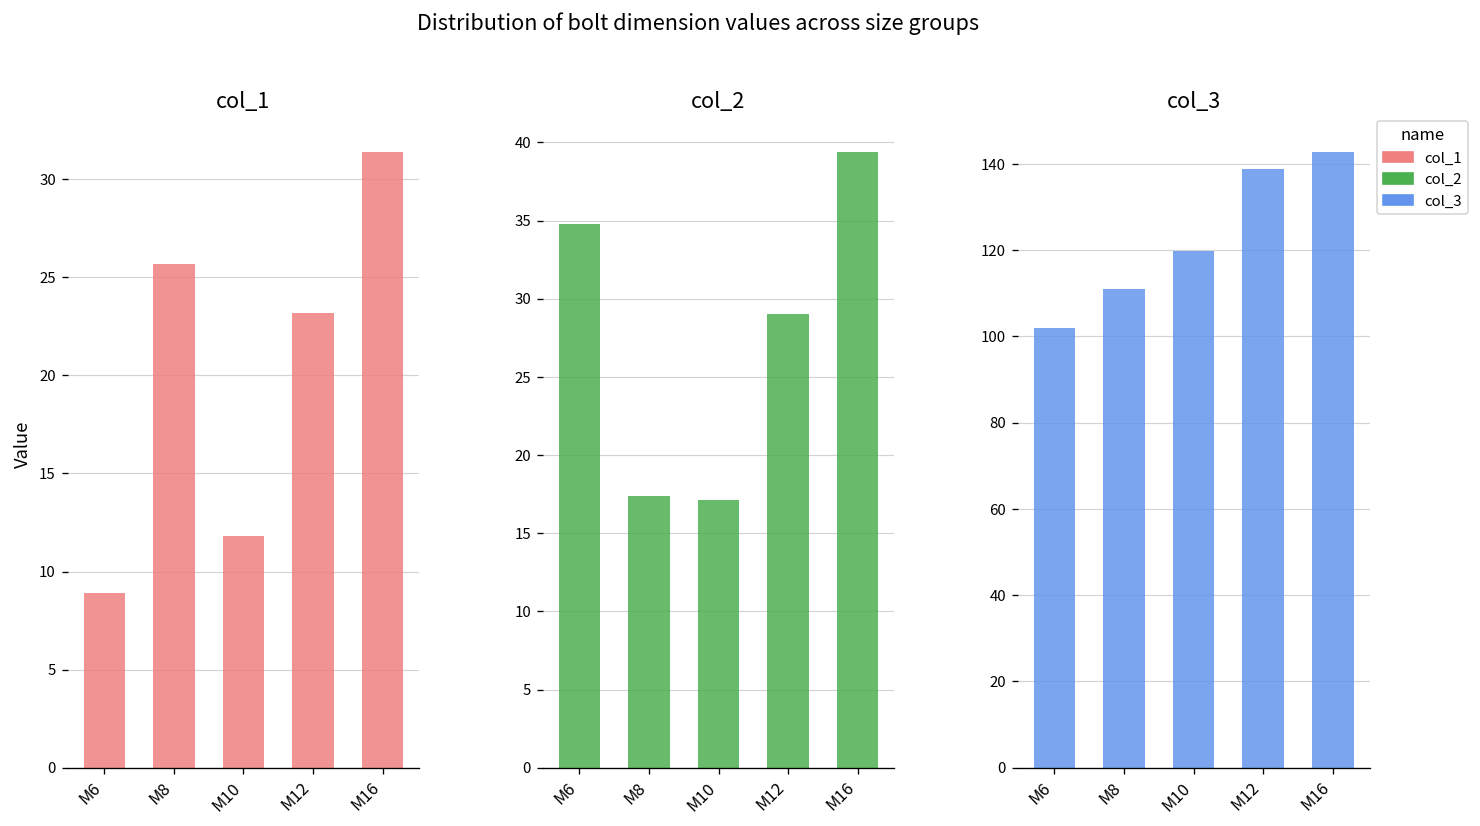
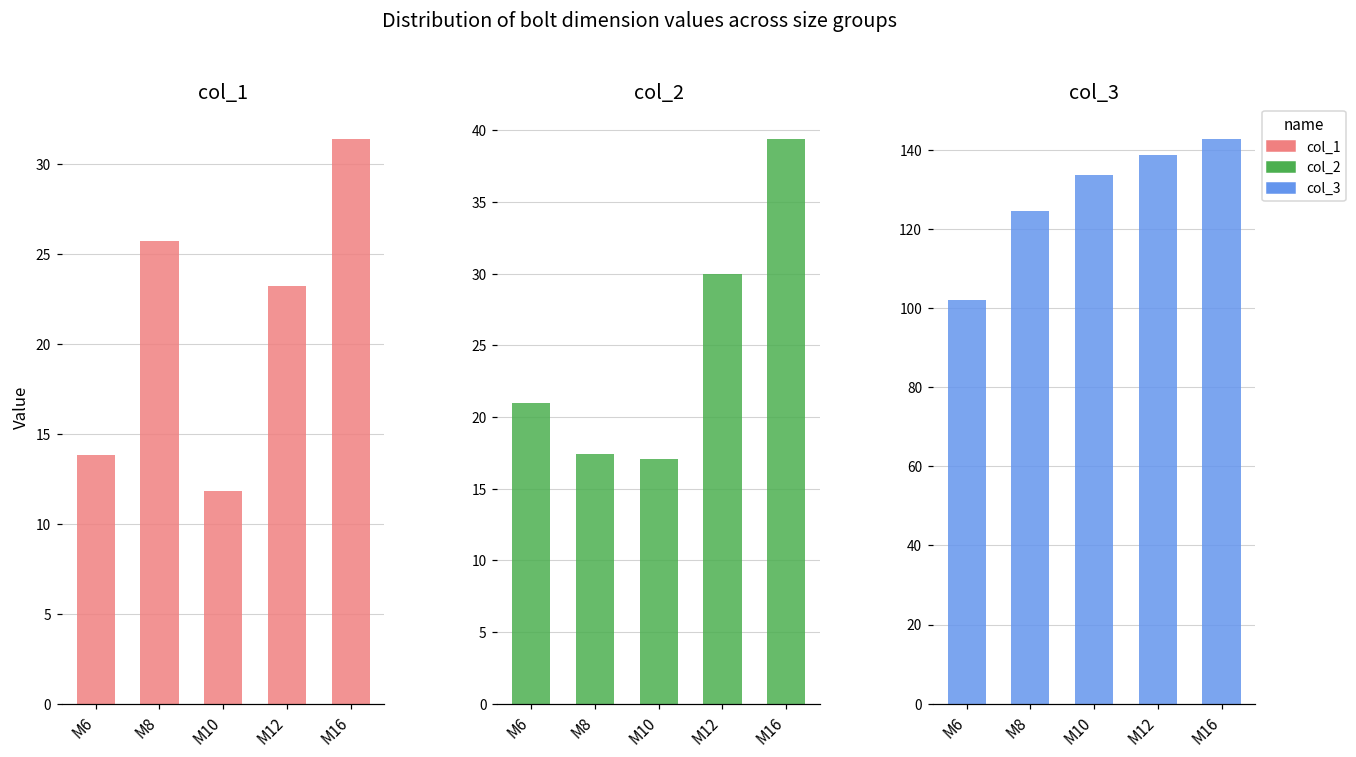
col_1, M6: 8.9 -> 13.8
col_2, M6: 34.8 -> 21.0
col_2, M12: 29 -> 30
col_3, M8: 111 -> 125
col_3, M10: 120 -> 134
